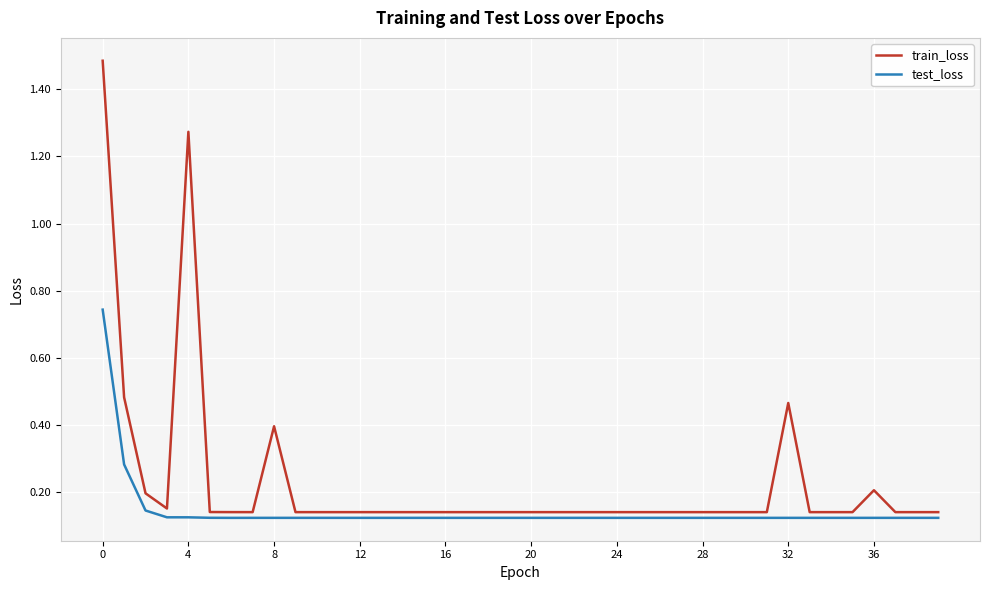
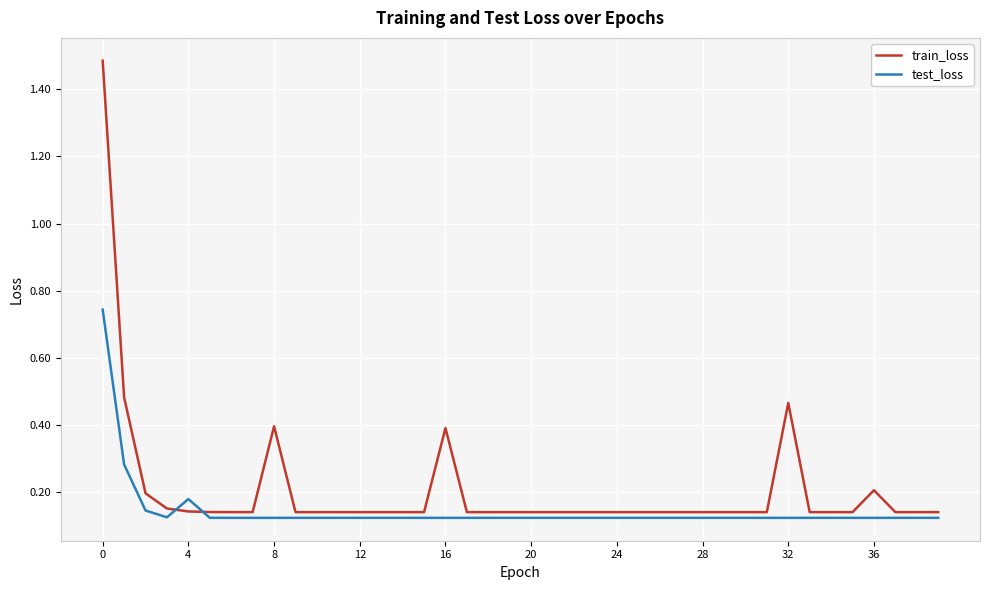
train_loss, 4: 1.27 -> 0.14
test_loss, 4: 0.13 -> 0.18
train_loss, 16: 0.14 -> 0.39
